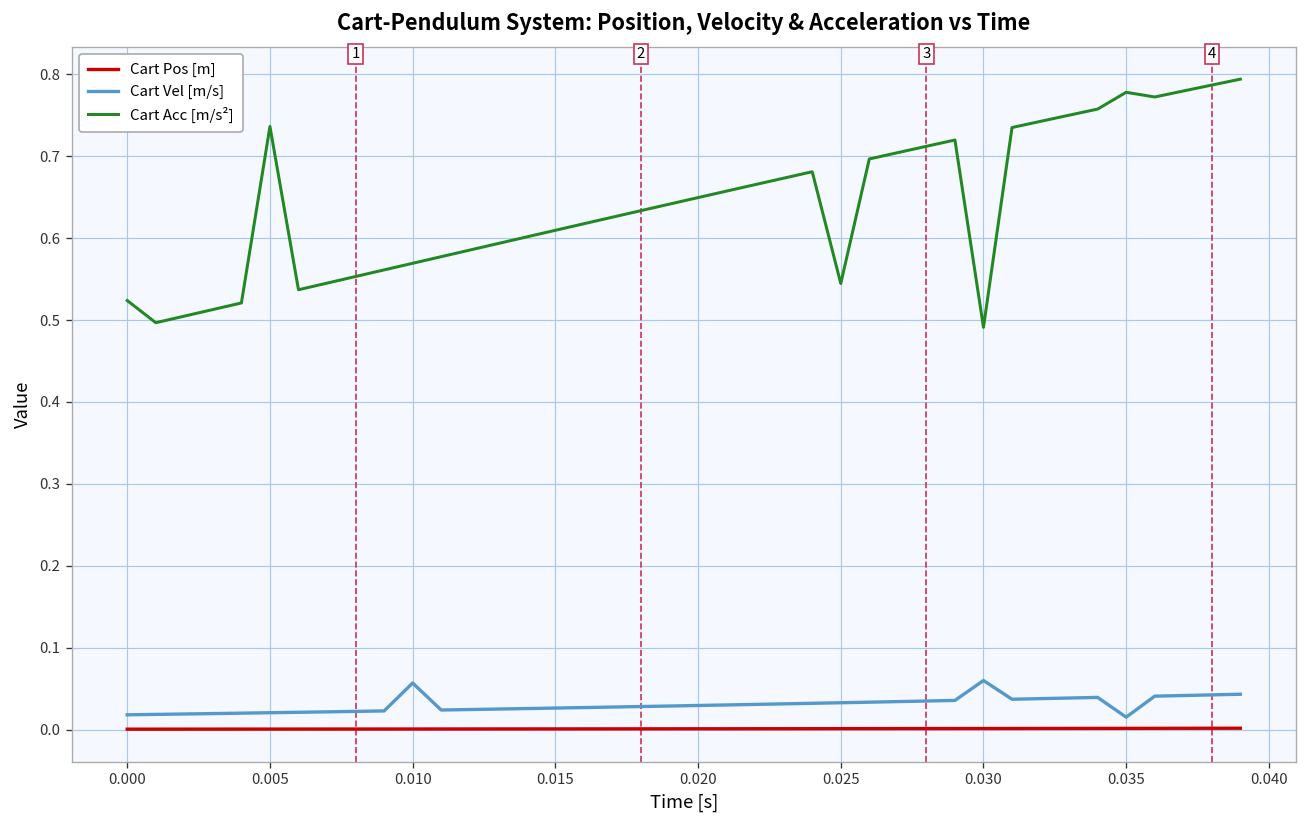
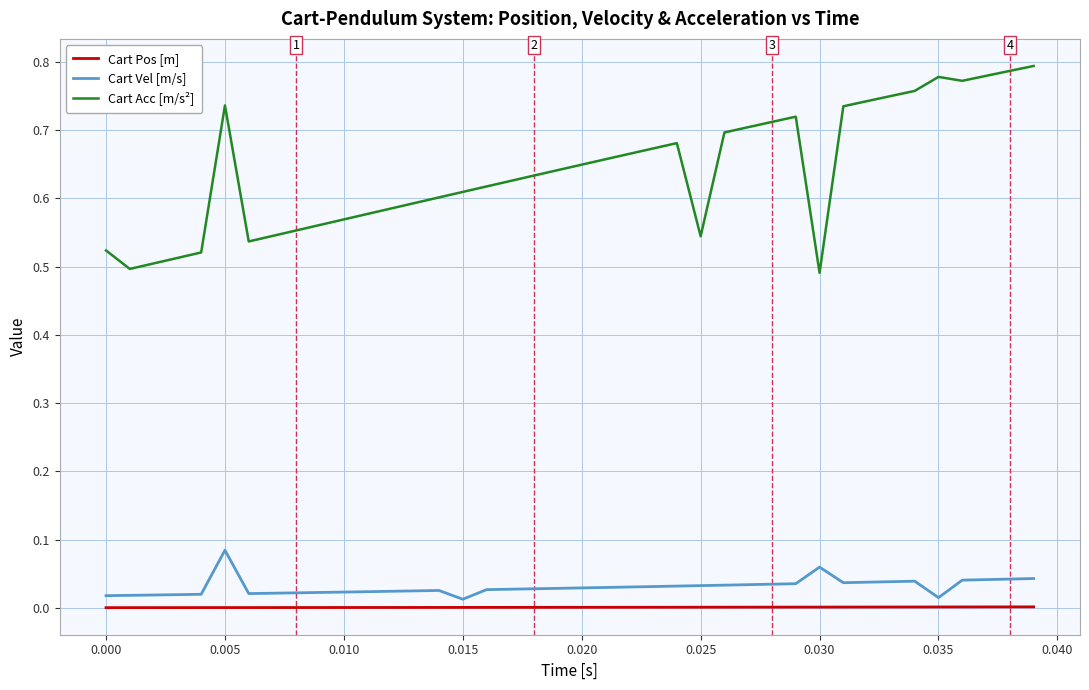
Cart Vel [m/s], 0.005: 0.02 -> 0.08
Cart Vel [m/s], 0.010: 0.06 -> 0.02
Cart Vel [m/s], 0.015: 0.03 -> 0.01
